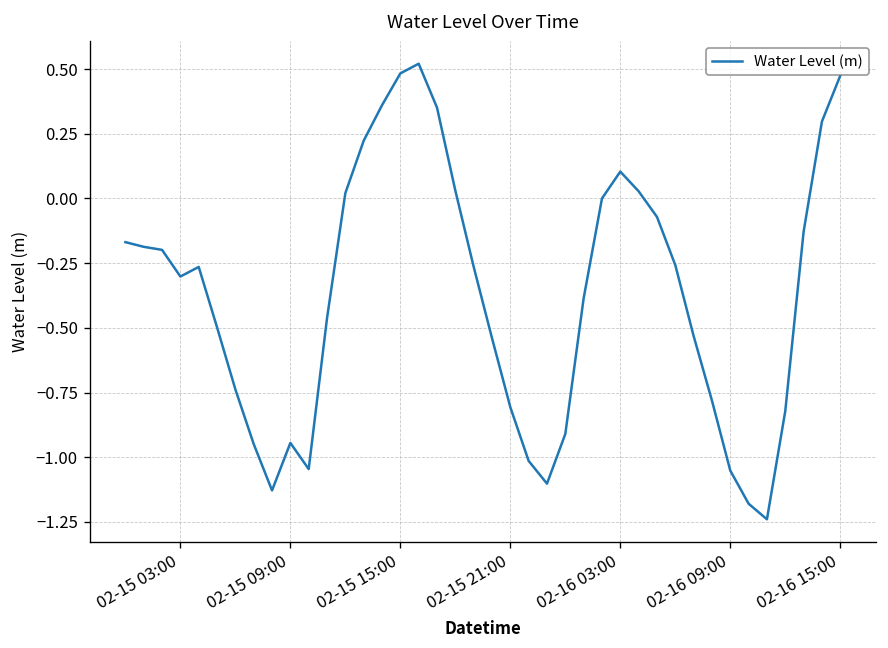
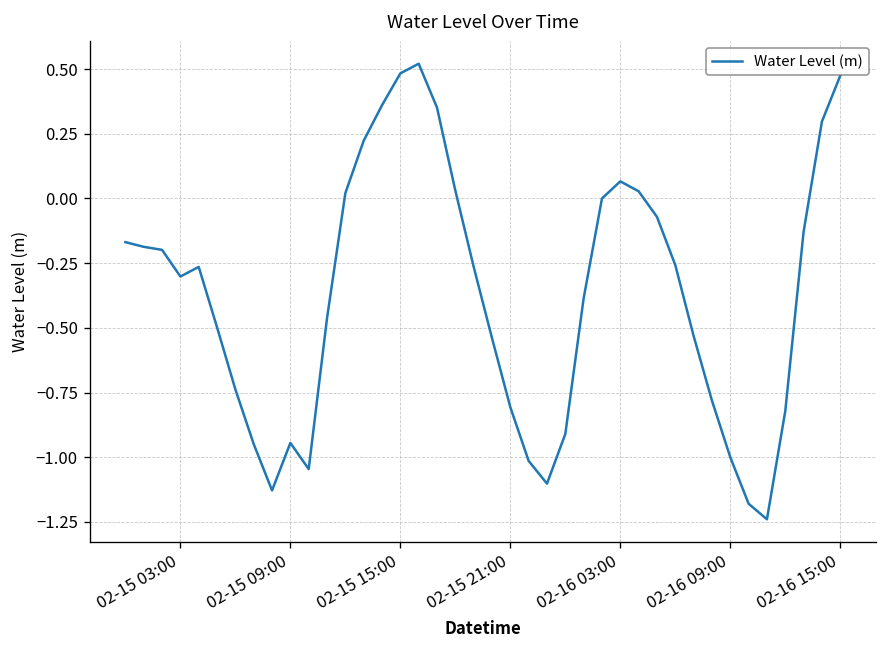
02-16 03:00: 0.10 -> 0.07
02-16 09:00: -1.05 -> -1.00
